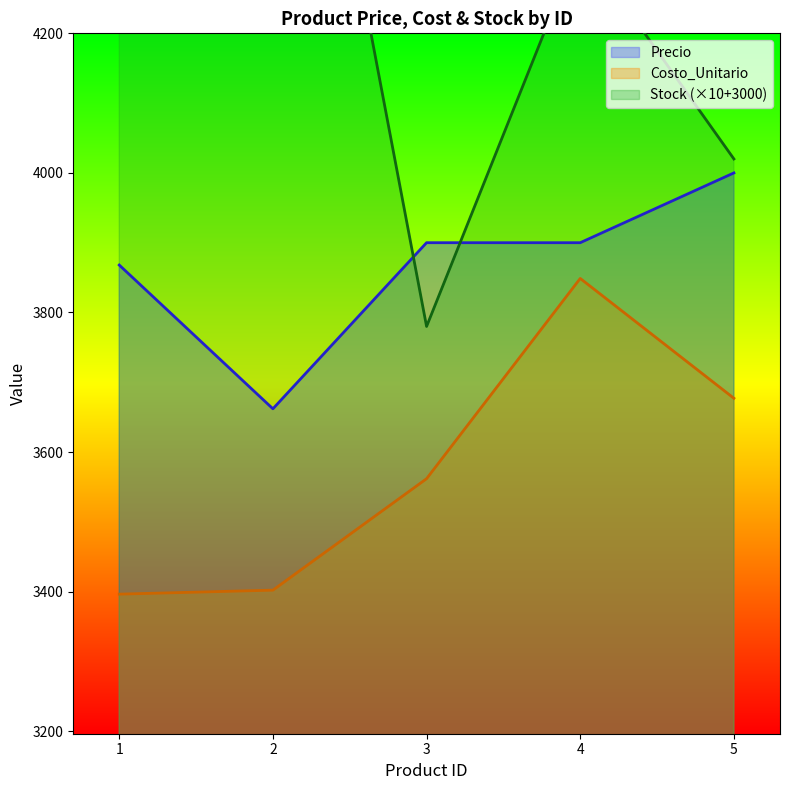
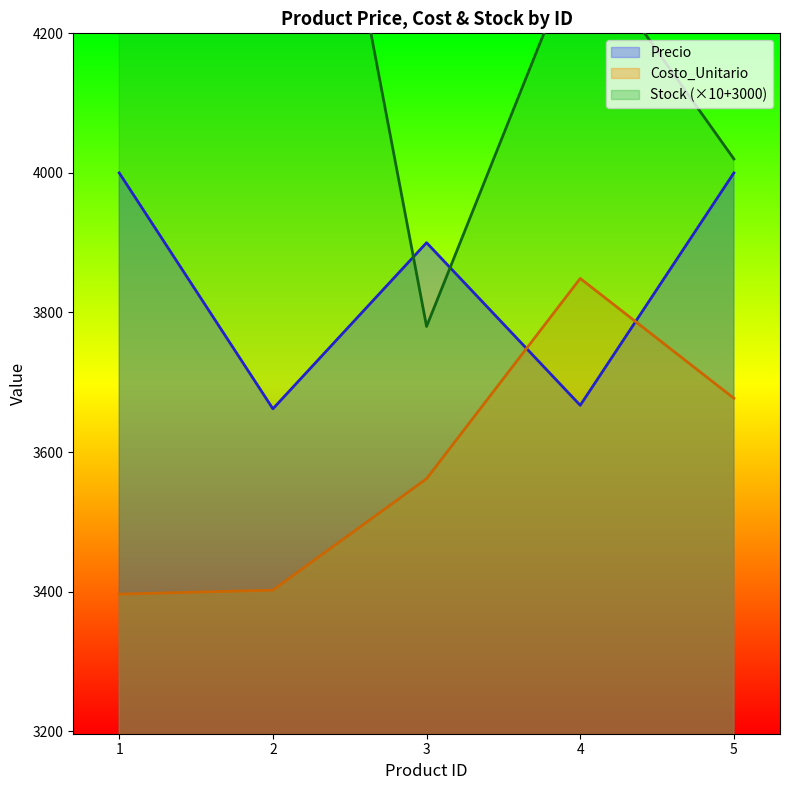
Precio, 1: 3870 -> 4000
Precio, 4: 3900 -> 3670
